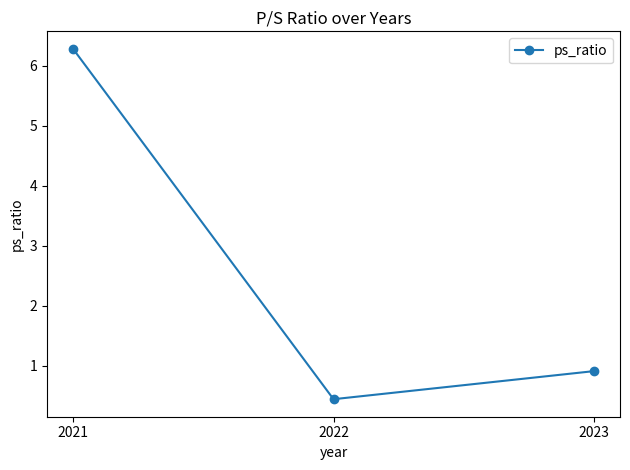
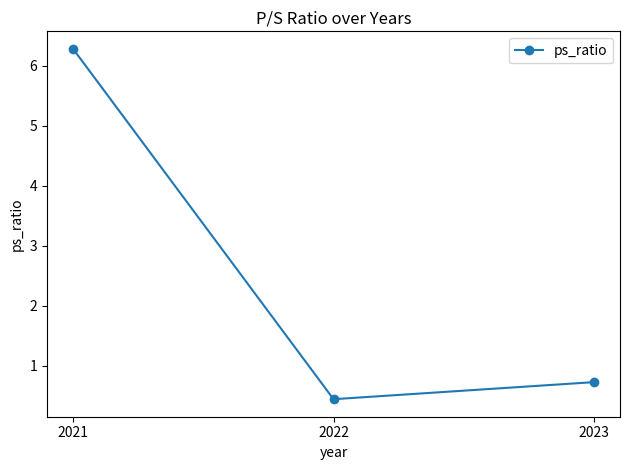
2023: 0.9 -> 0.7
